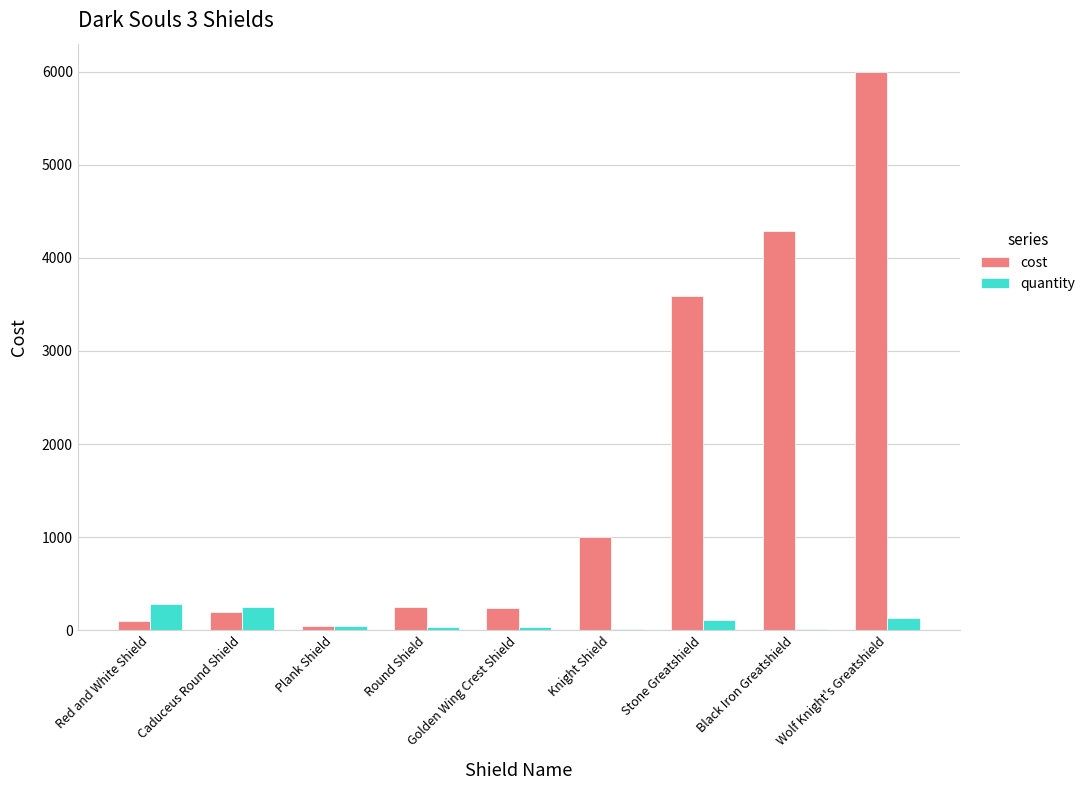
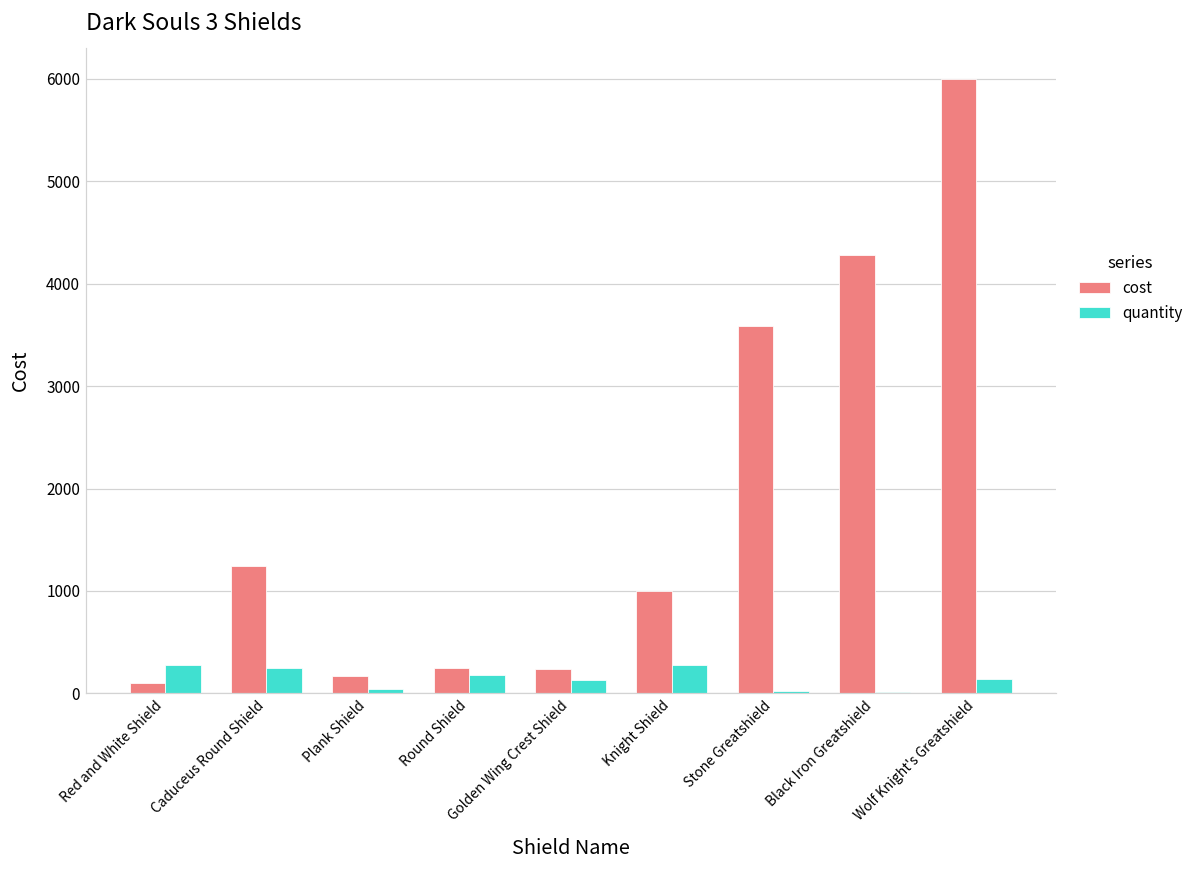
cost, Caduceus Round Shield: 200 -> 1200
cost, Plank Shield: 100 -> 200
quantity, Round Shield: 0 -> 200
quantity, Golden Wing Crest Shield: 0 -> 100
quantity, Knight Shield: 0 -> 300
quantity, Stone Greatshield: 100 -> 0
